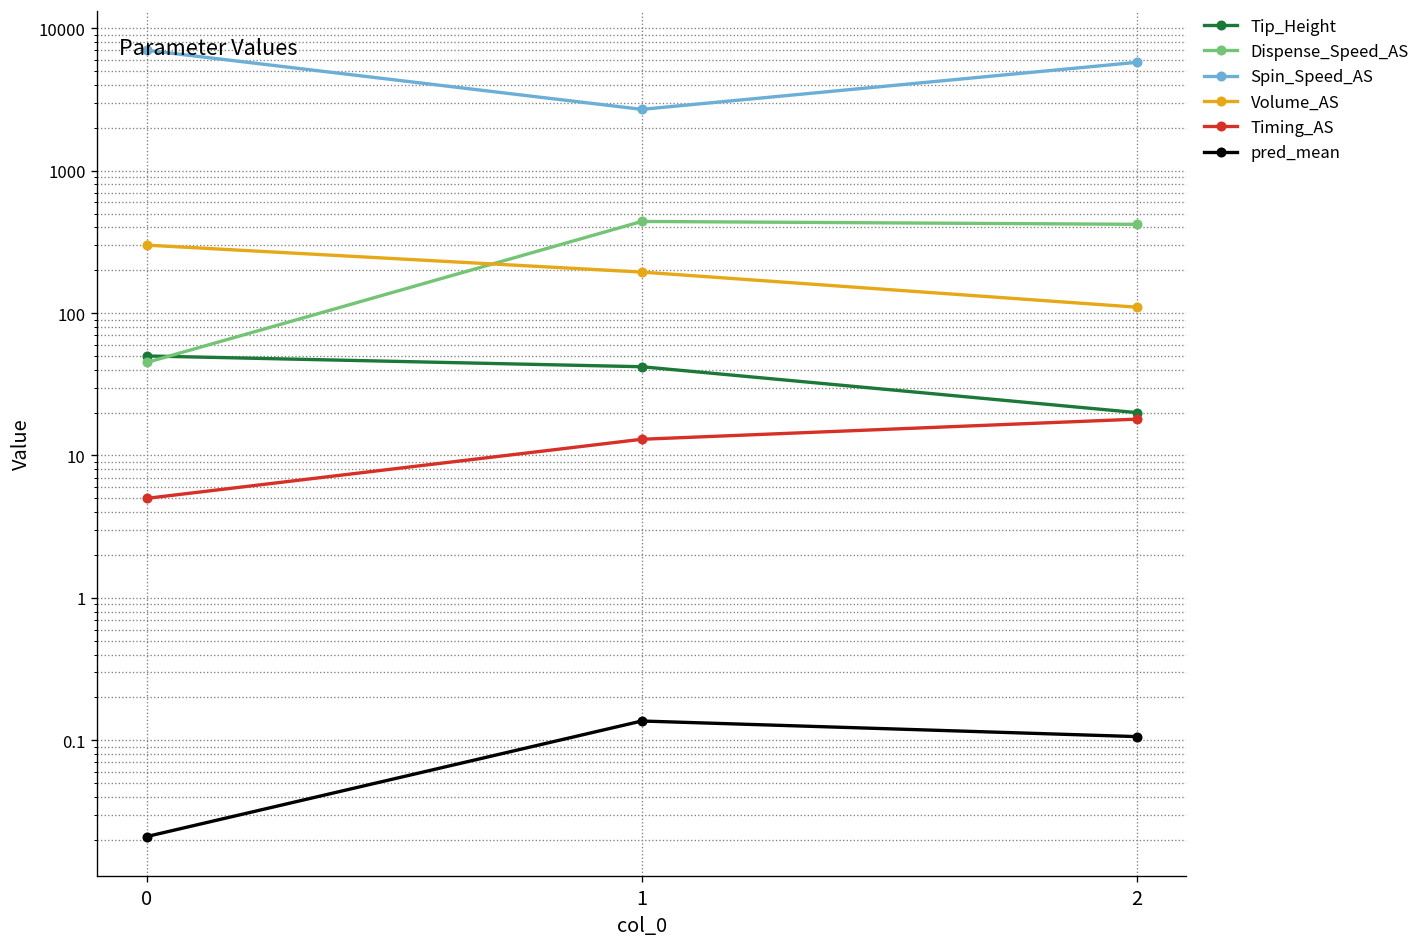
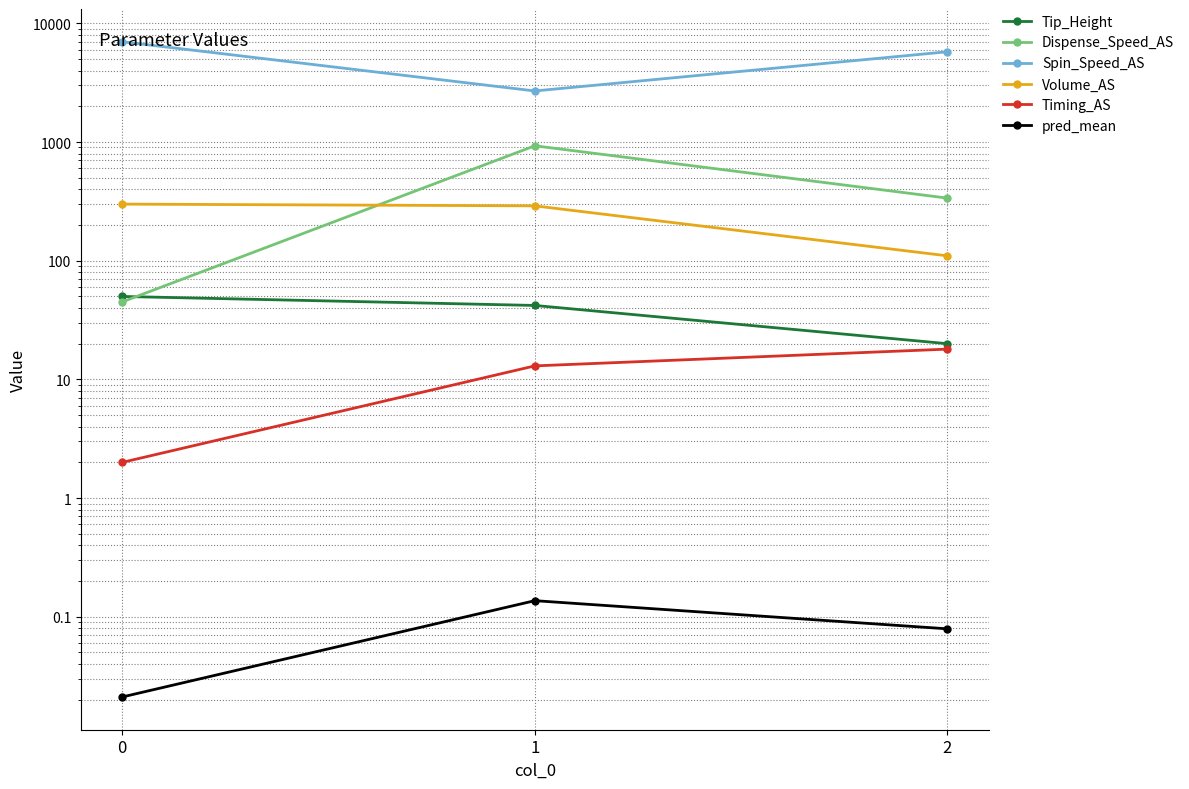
Timing_AS, 0: 5 -> 2
Dispense_Speed_AS, 1: 440 -> 900
Volume_AS, 1: 190 -> 290
Dispense_Speed_AS, 2: 420 -> 340
pred_mean, 2: 0.11 -> 0.08
